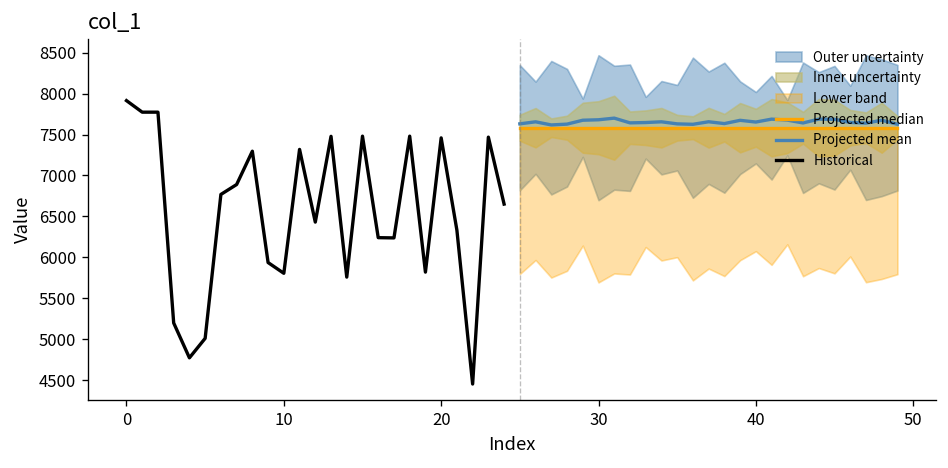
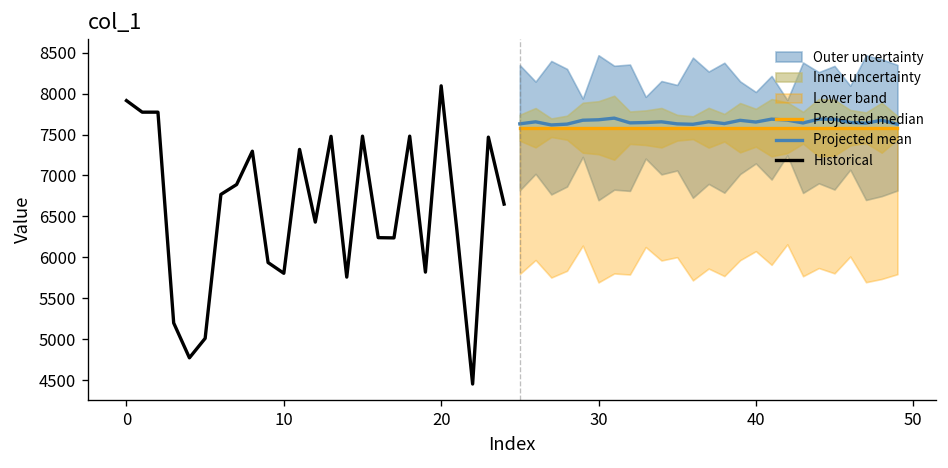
Historical, 20: 7500 -> 8100
